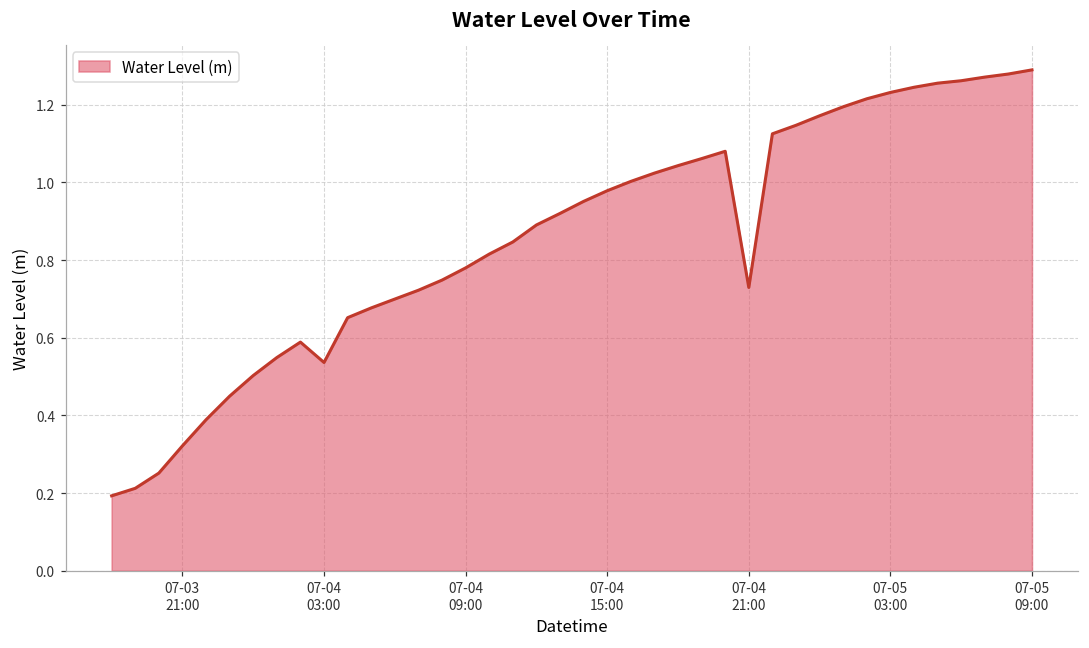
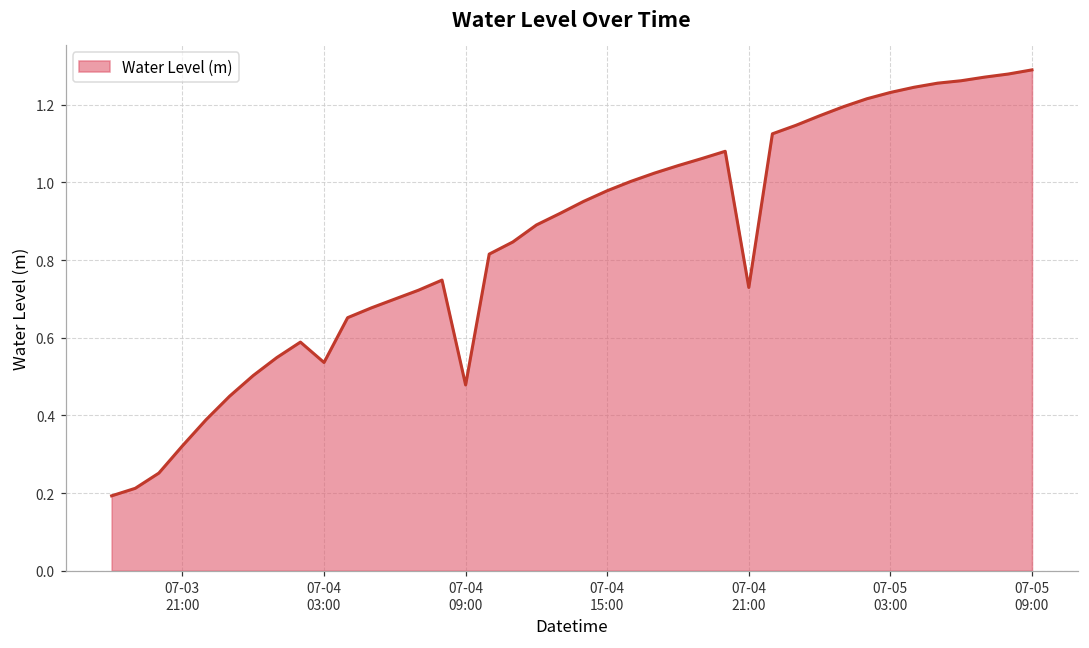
07-04 09:00: 0.78 -> 0.48
